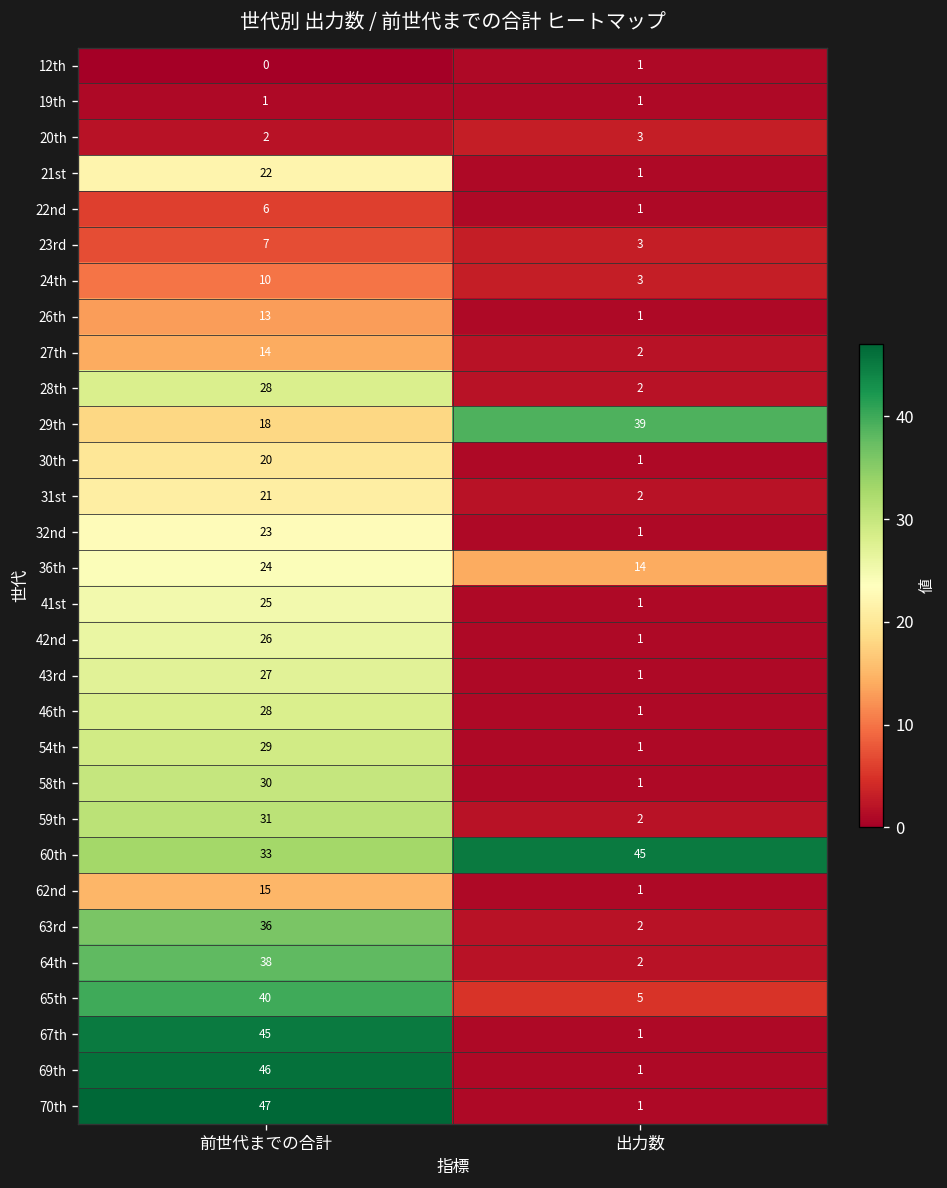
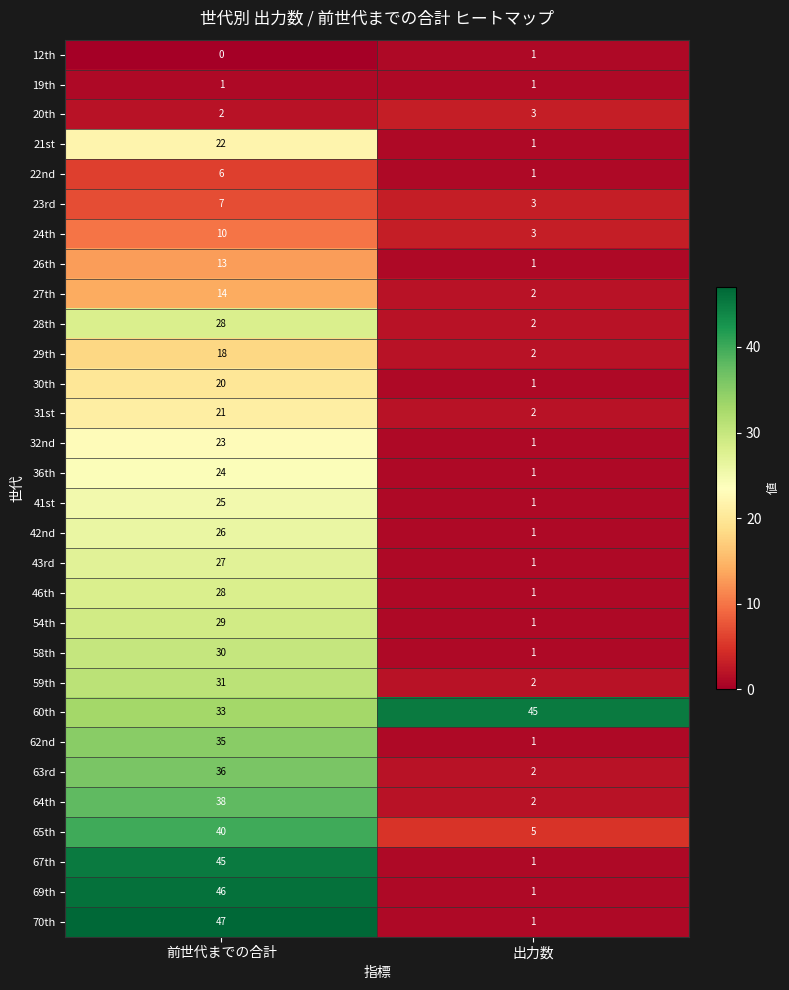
29th, 出力数: 39 -> 2
36th, 出力数: 14 -> 1
62nd, 前世代までの合計: 15 -> 35
